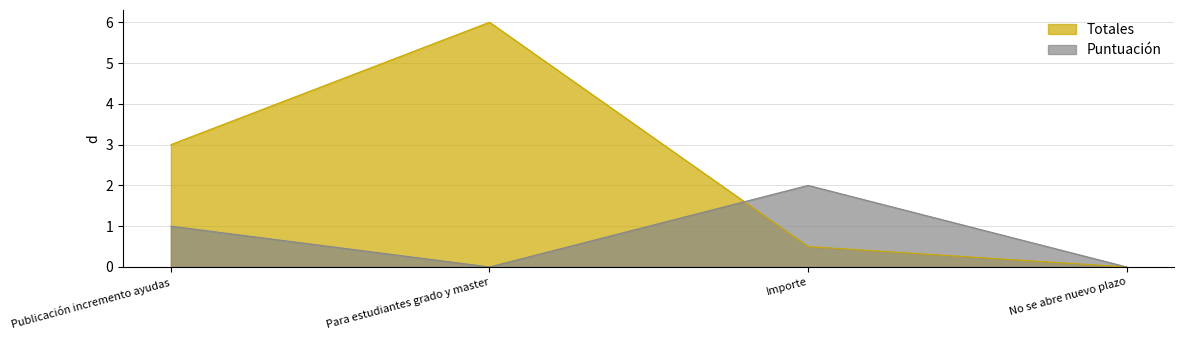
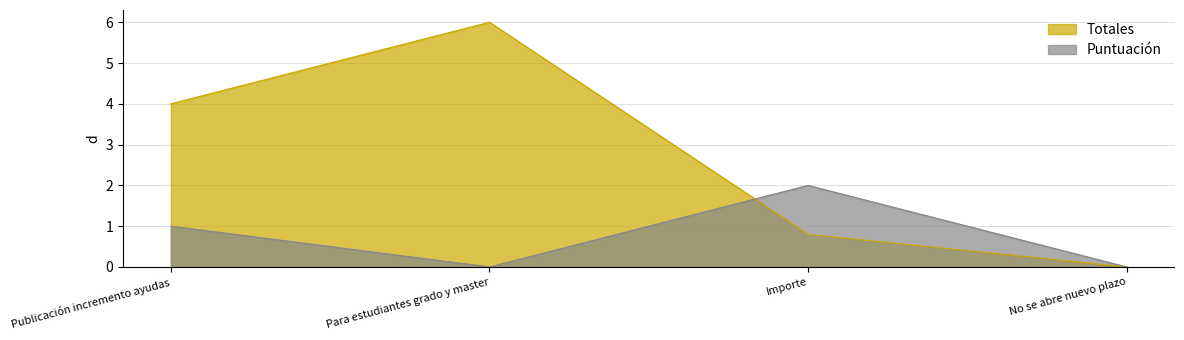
Totales, Publicación incremento ayudas: 3 -> 4
Totales, Importe: 0.5 -> 0.8
